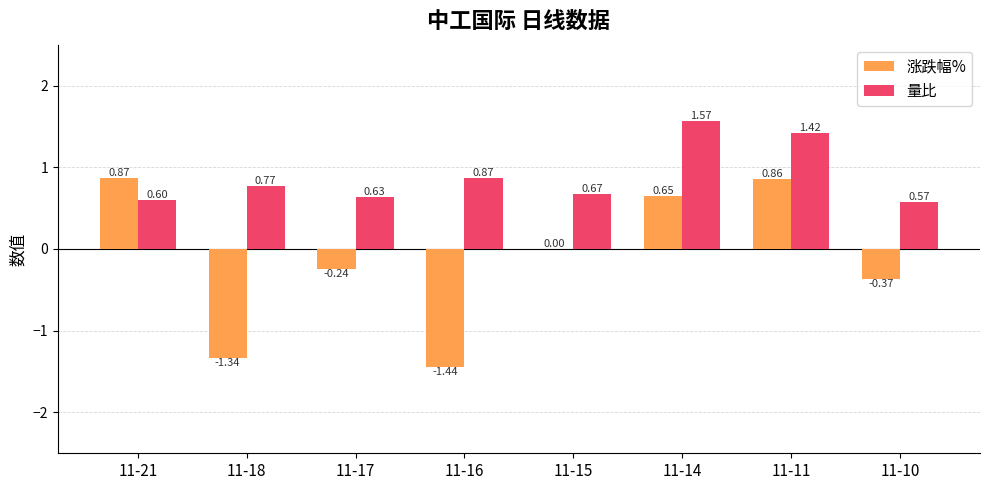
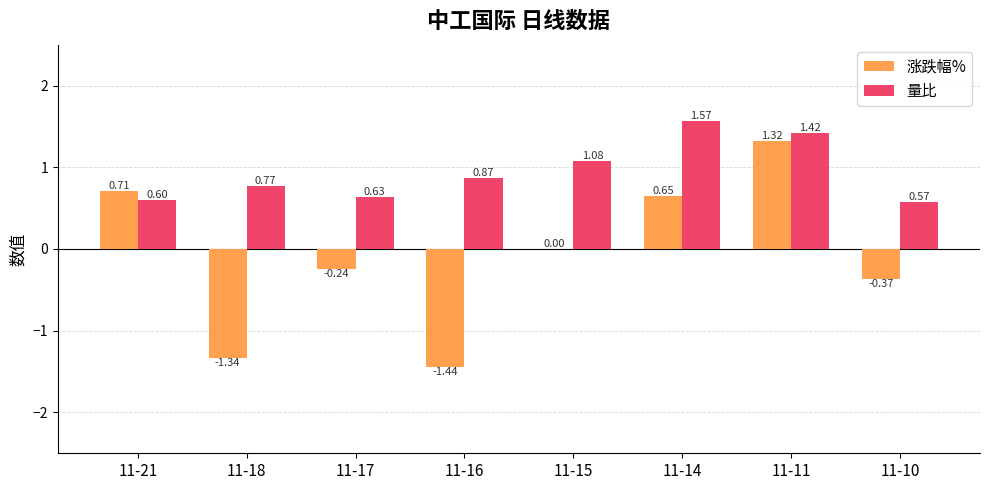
涨跌幅%, 11-21: 0.87 -> 0.71
量比, 11-15: 0.67 -> 1.08
涨跌幅%, 11-11: 0.86 -> 1.32
